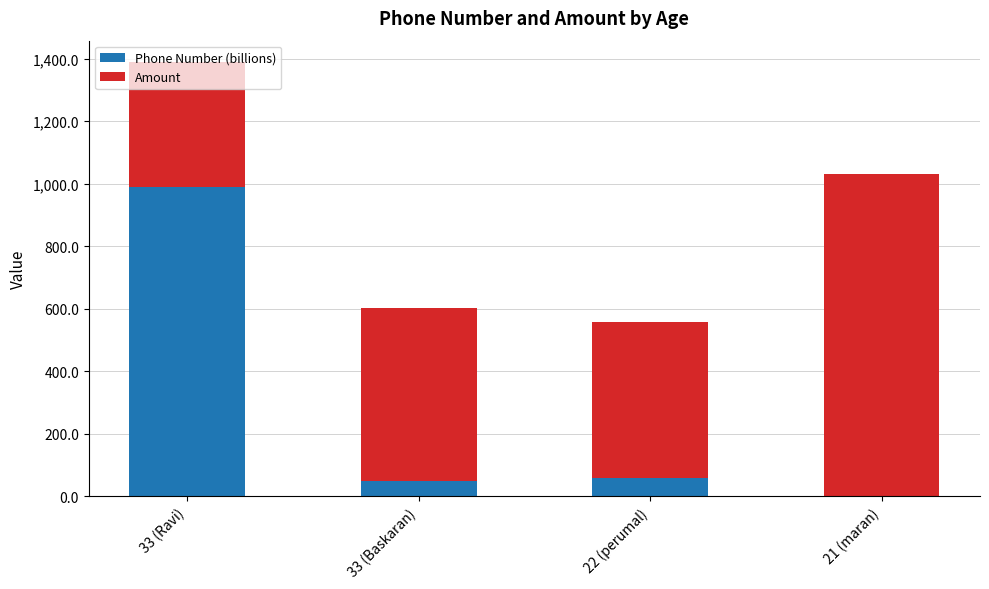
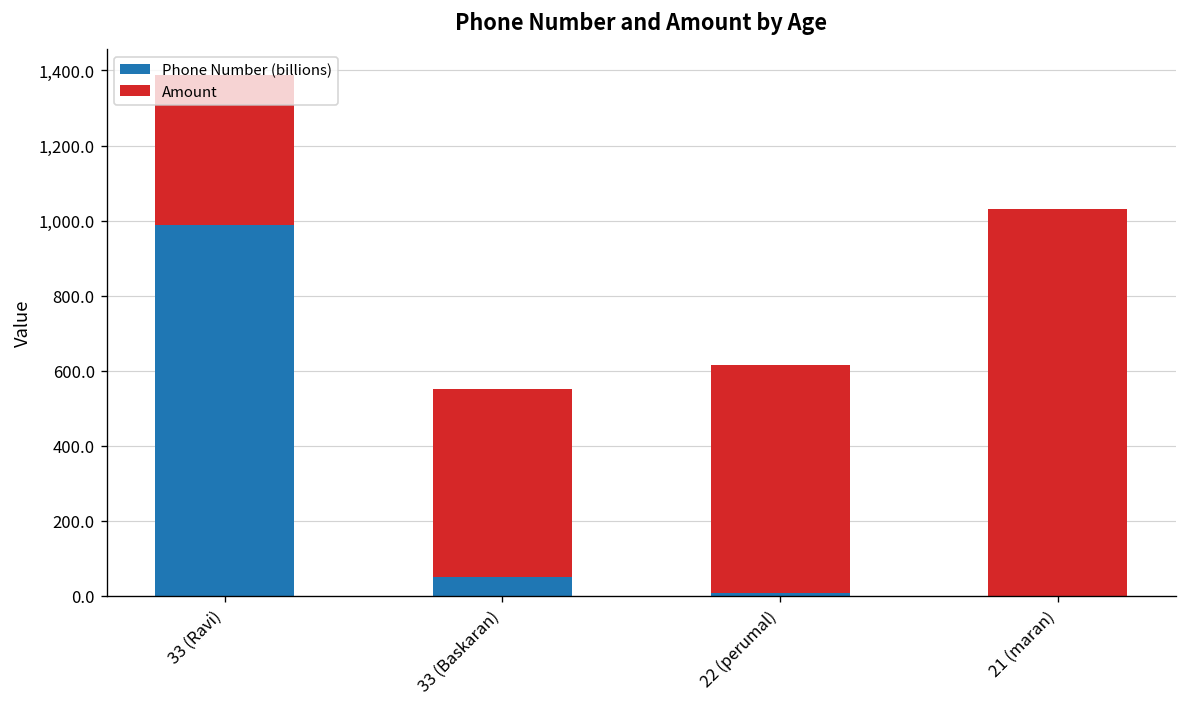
Amount, 33 (Baskaran): 550 -> 500
Phone Number (billions), 22 (perumal): 60 -> 10
Amount, 22 (perumal): 500 -> 610
